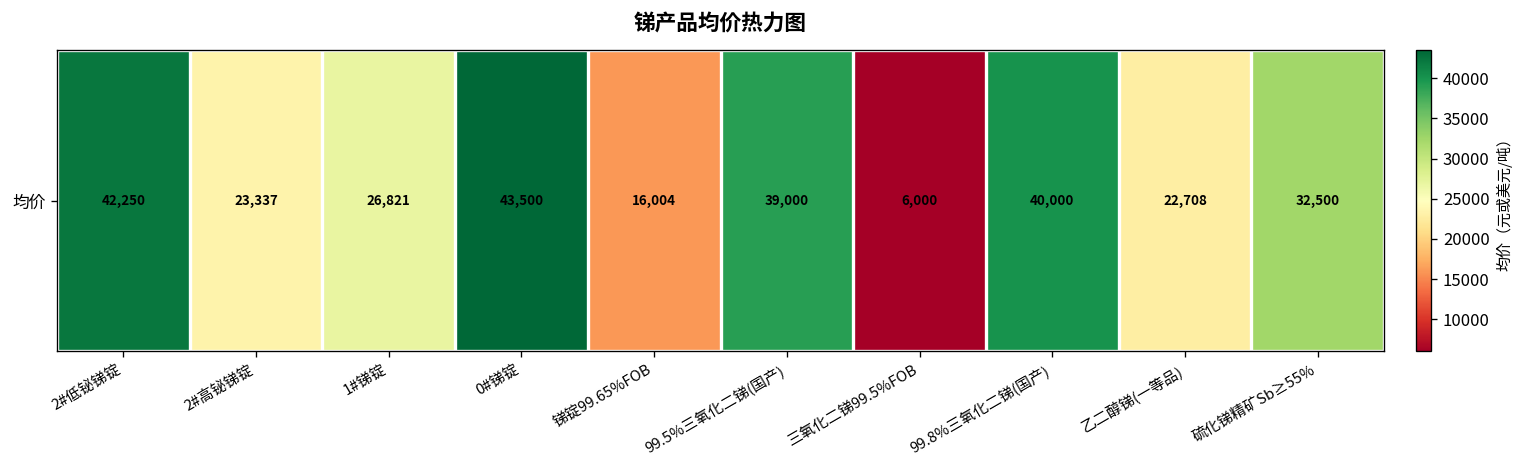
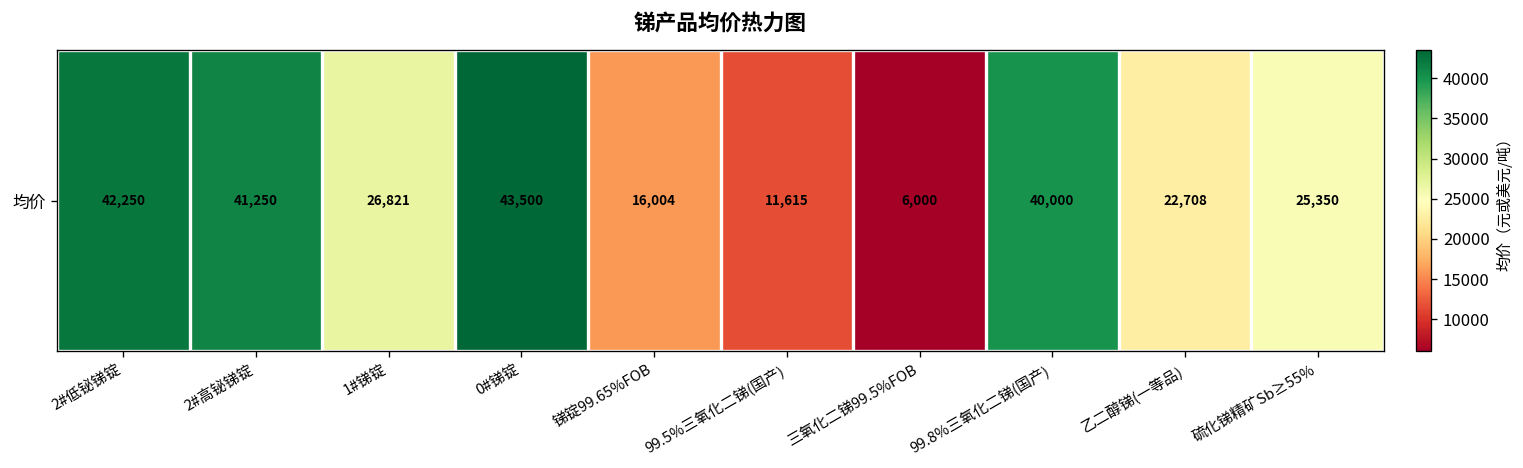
均价, 2#高铋锑锭: 23,337 -> 41,250
均价, 99.5%三氧化二锑(国产): 39,000 -> 11,615
均价, 硫化锑精矿Sb≥55%: 32,500 -> 25,350
